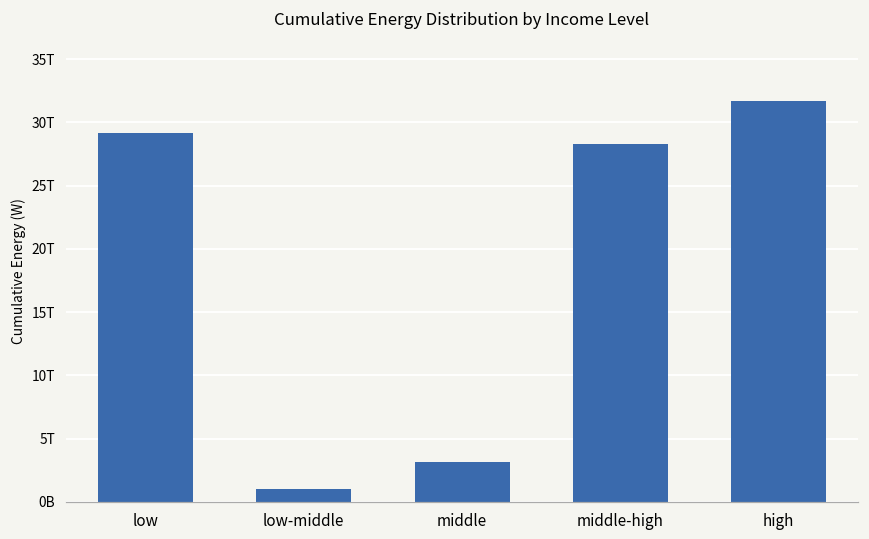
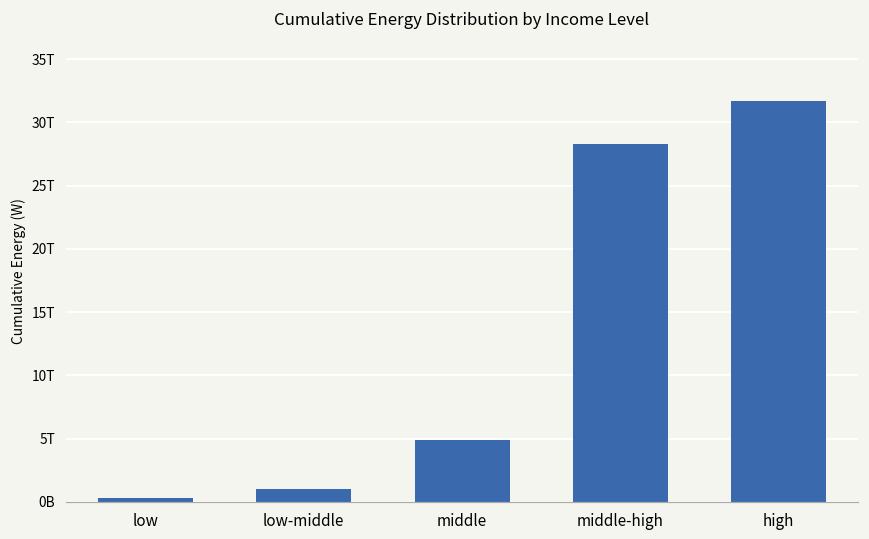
low: 29.1T -> 0.3T
middle: 3.2T -> 4.9T
